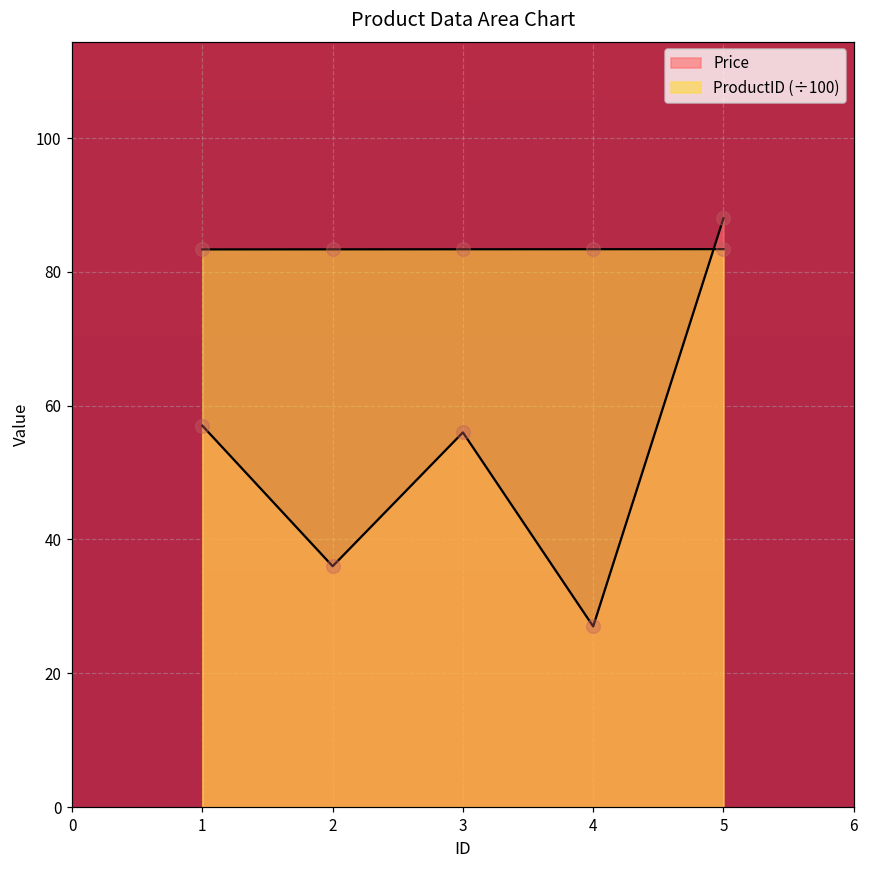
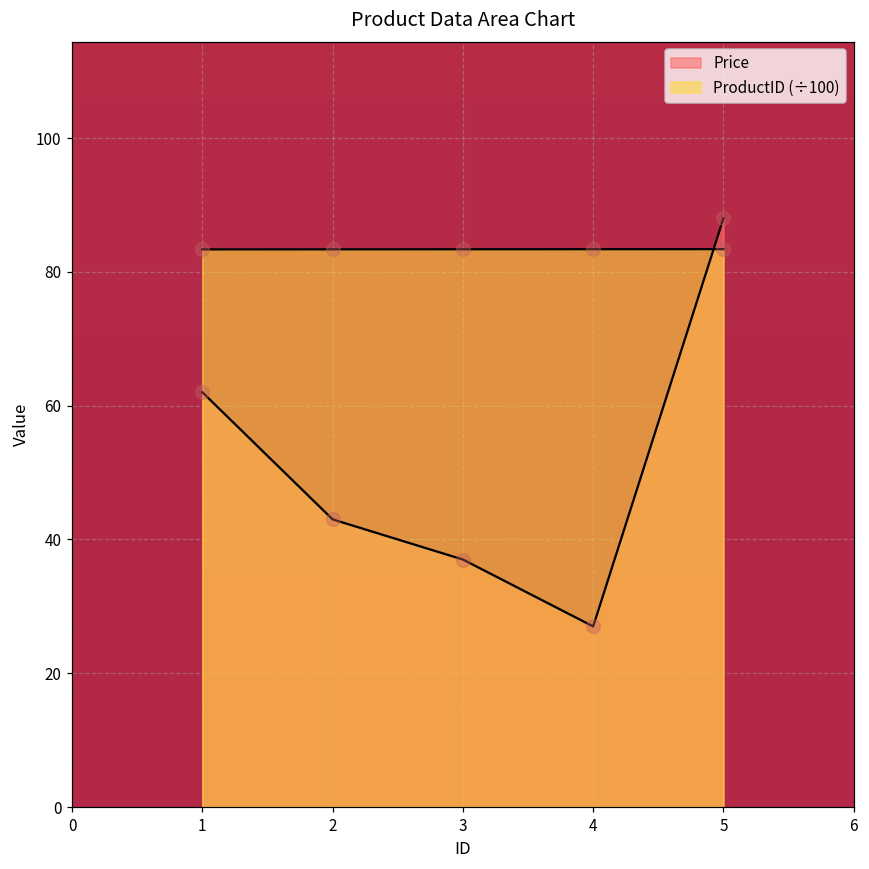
Price, 1: 57 -> 62
Price, 2: 36 -> 43
Price, 3: 56 -> 37
